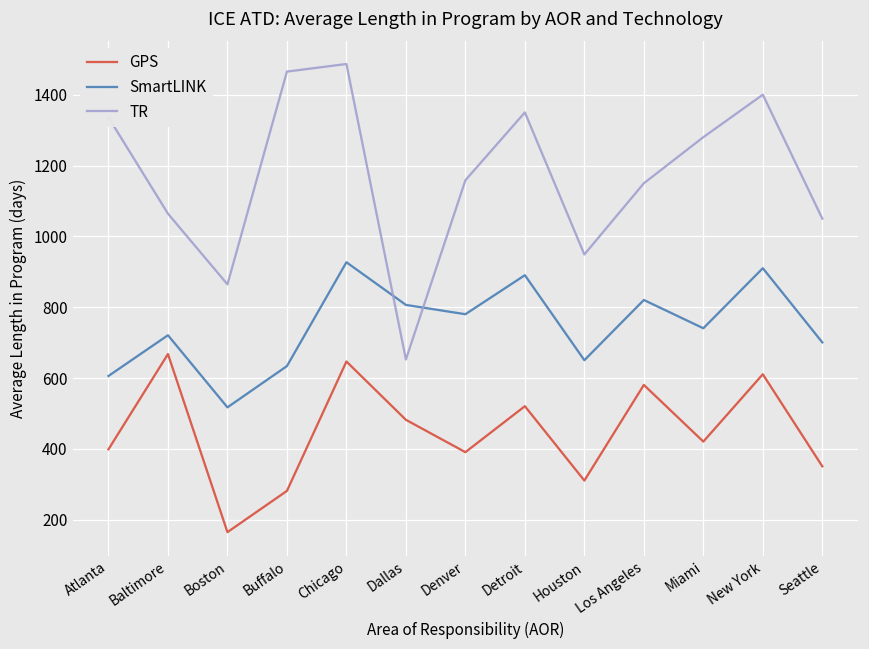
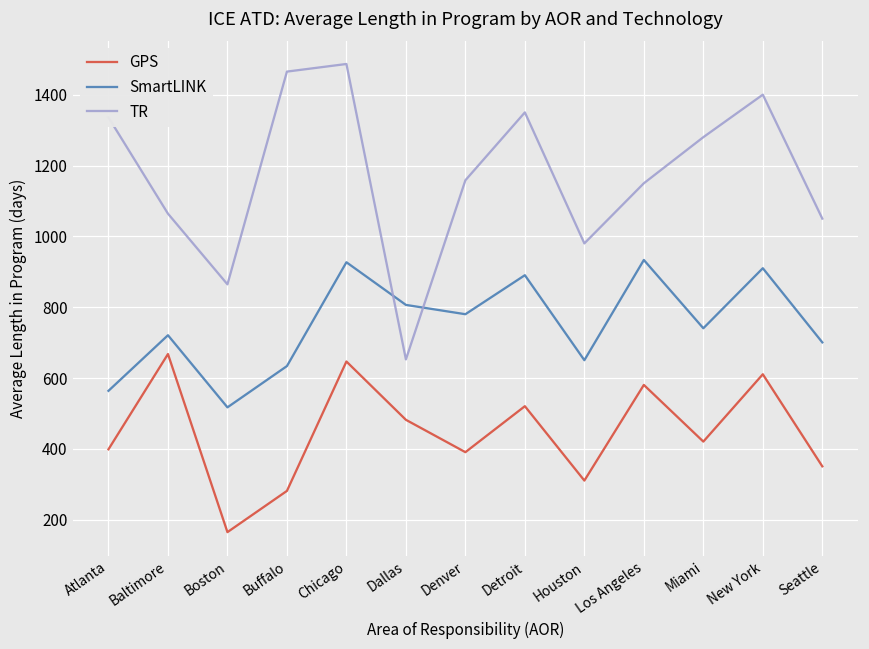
SmartLINK, Atlanta: 610 -> 560
TR, Houston: 950 -> 980
SmartLINK, Los Angeles: 820 -> 930
